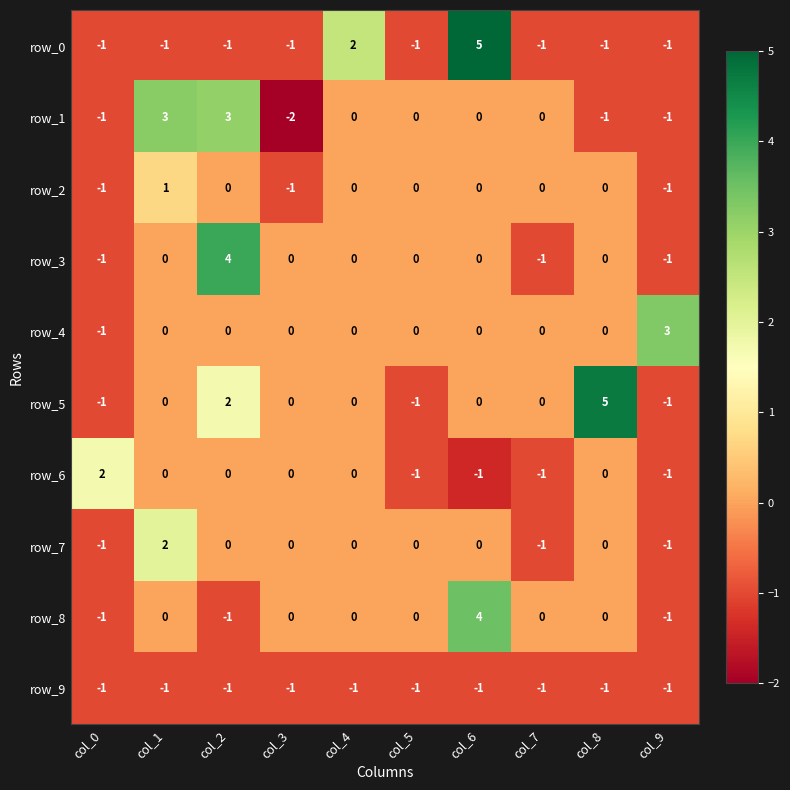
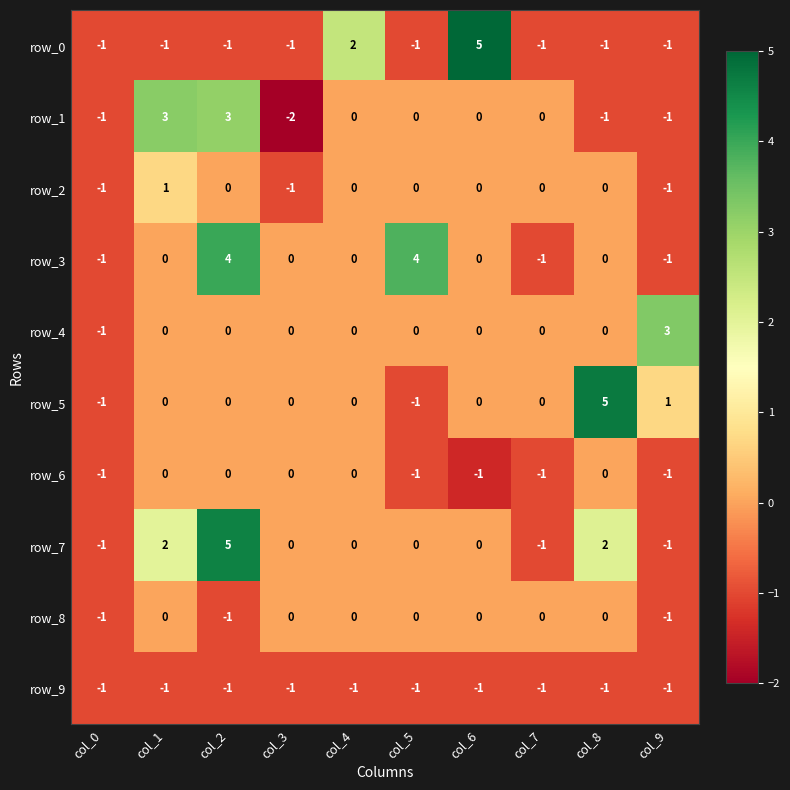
row_3, col_5: 0 -> 4
row_5, col_2: 2 -> 0
row_5, col_9: -1 -> 1
row_6, col_0: 2 -> -1
row_7, col_2: 0 -> 5
row_7, col_8: 0 -> 2
row_8, col_6: 4 -> 0
